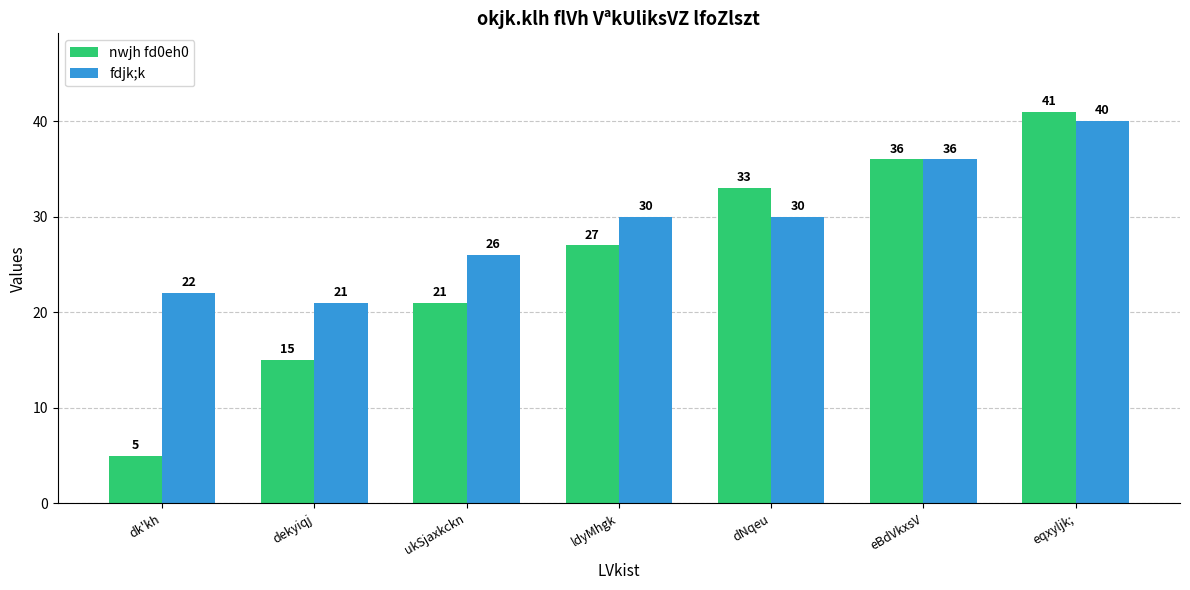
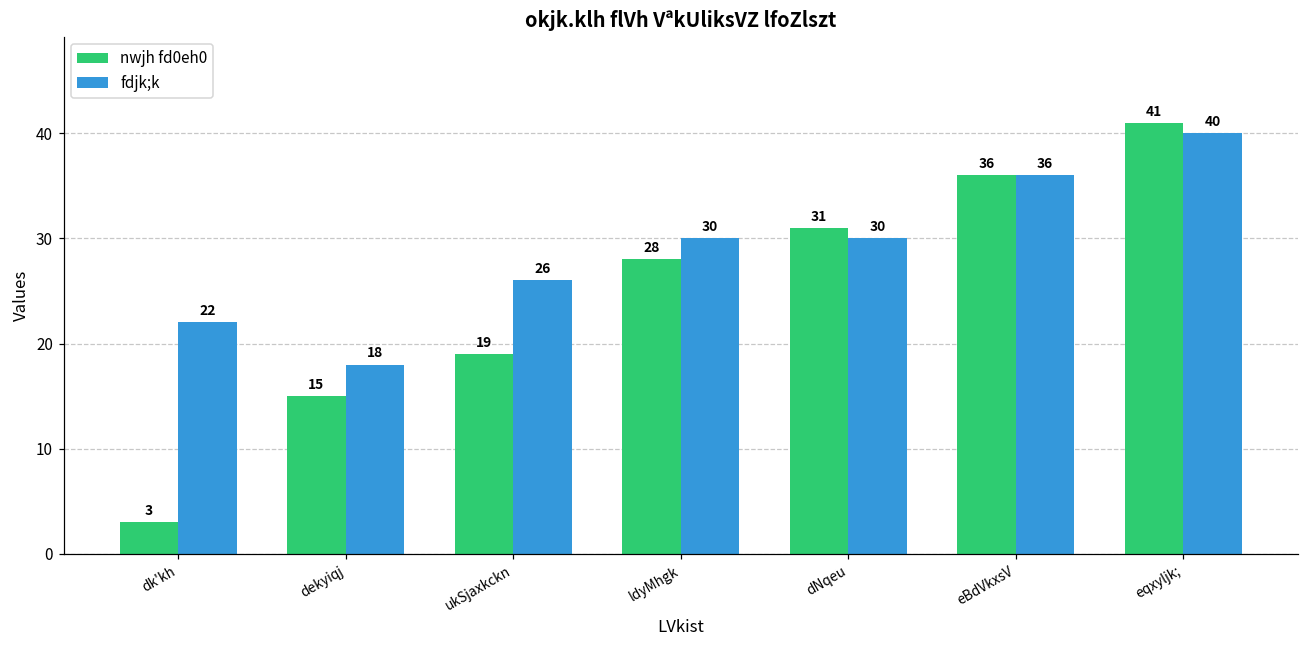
nwjh fd0eh0, dk'kh: 5 -> 3
fdjk;k, dekyiqj: 21 -> 18
nwjh fd0eh0, ukSjaxkckn: 21 -> 19
nwjh fd0eh0, ldyMhgk: 27 -> 28
nwjh fd0eh0, dNqeu: 33 -> 31
